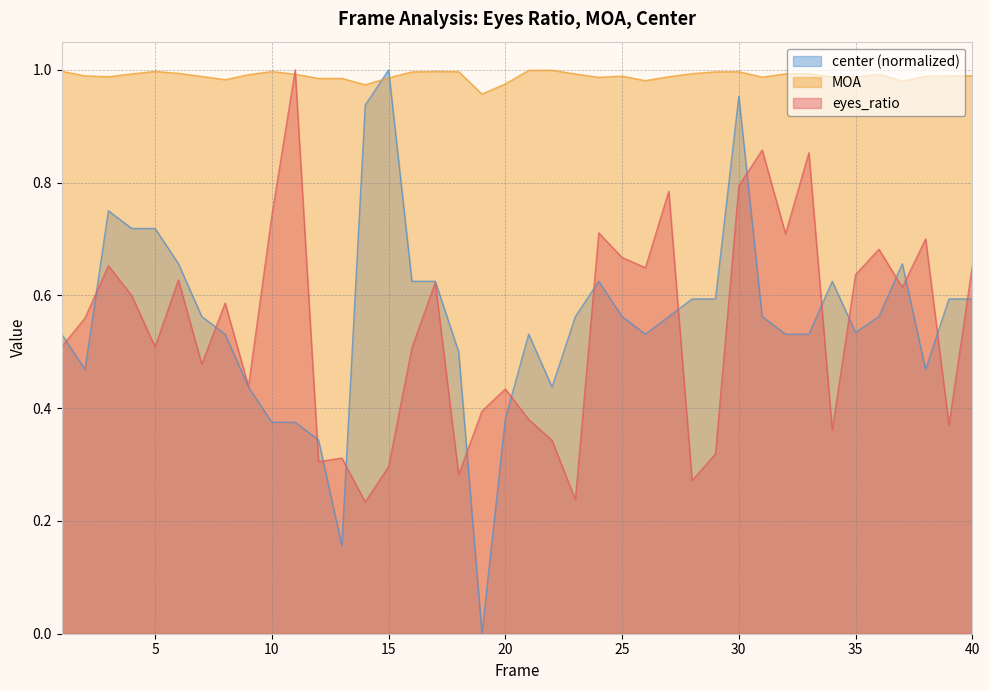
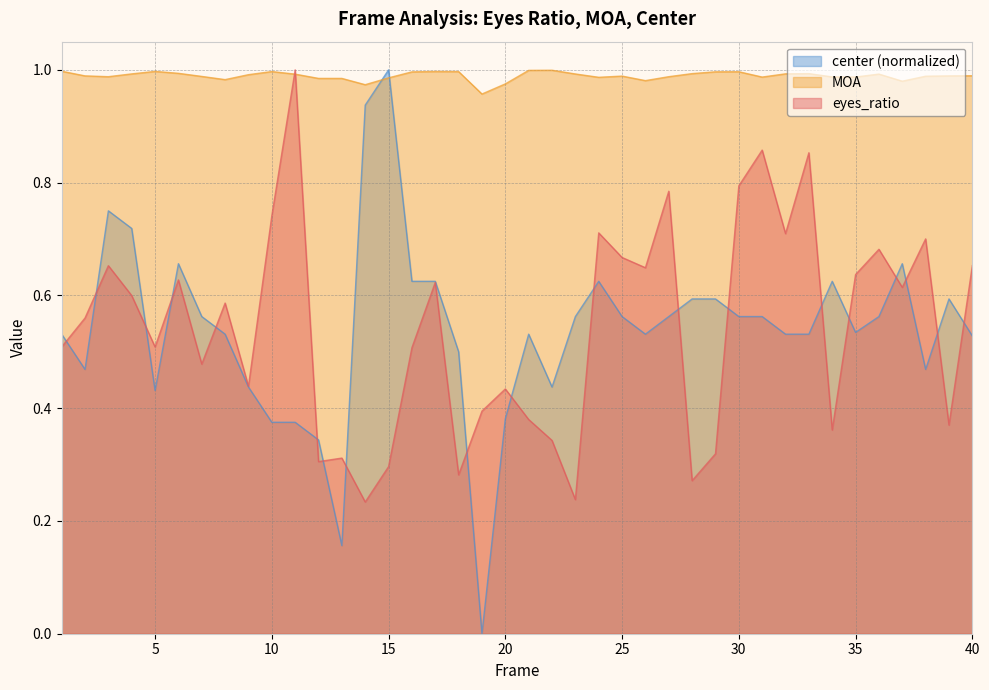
center (normalized), 5: 0.72 -> 0.43
center (normalized), 30: 0.95 -> 0.56
center (normalized), 40: 0.59 -> 0.53
